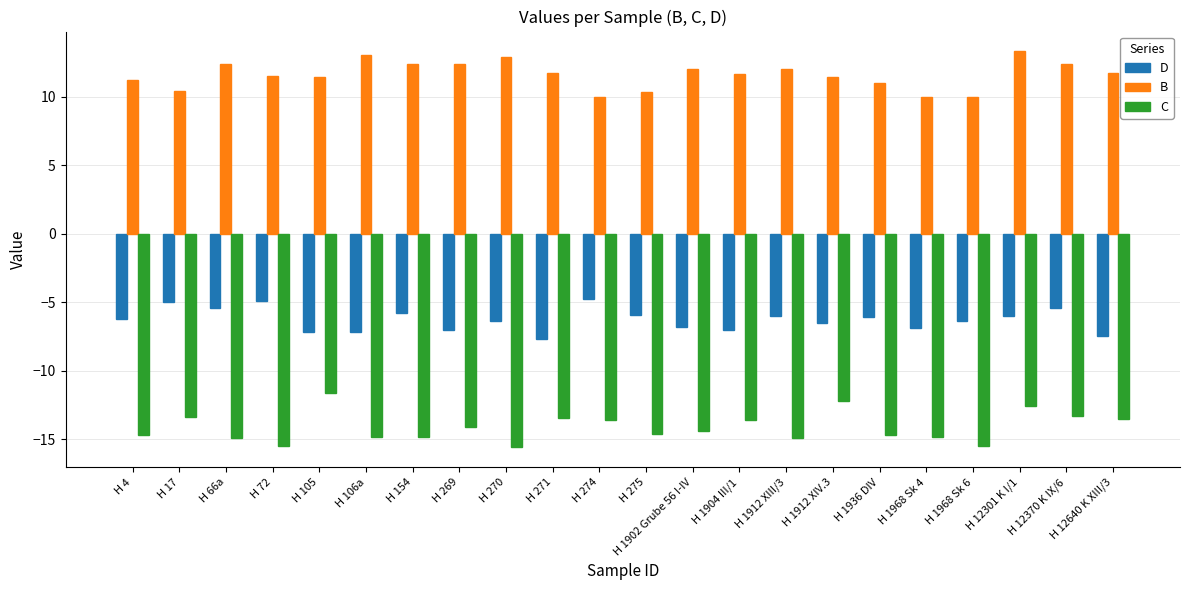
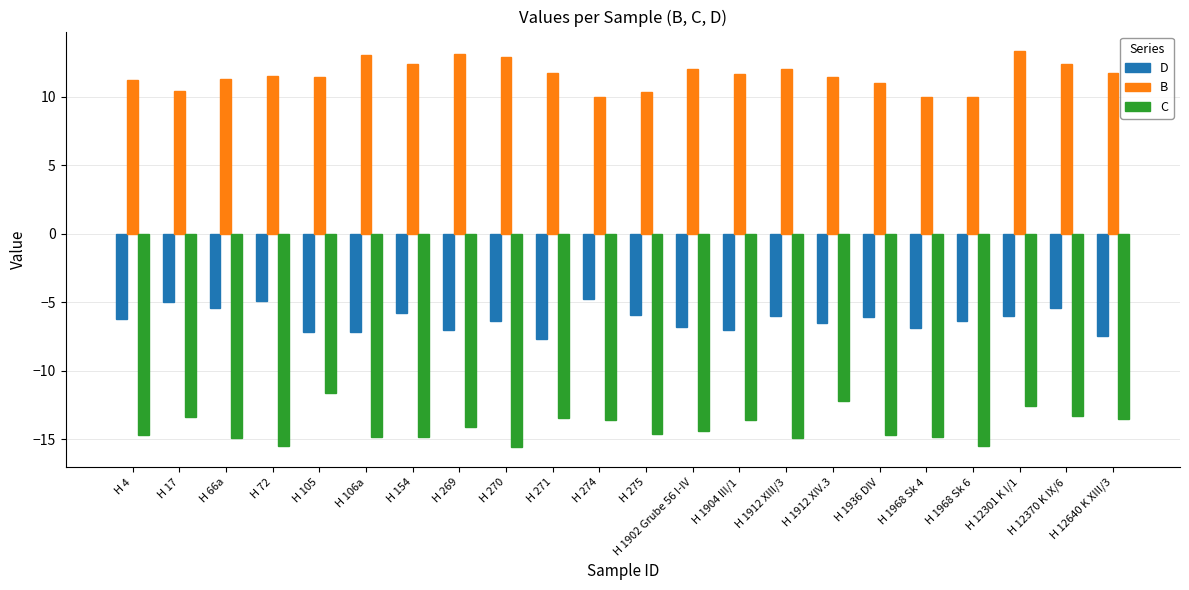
B, H 66a: 12.4 -> 11.3
B, H 269: 12.4 -> 13.1
